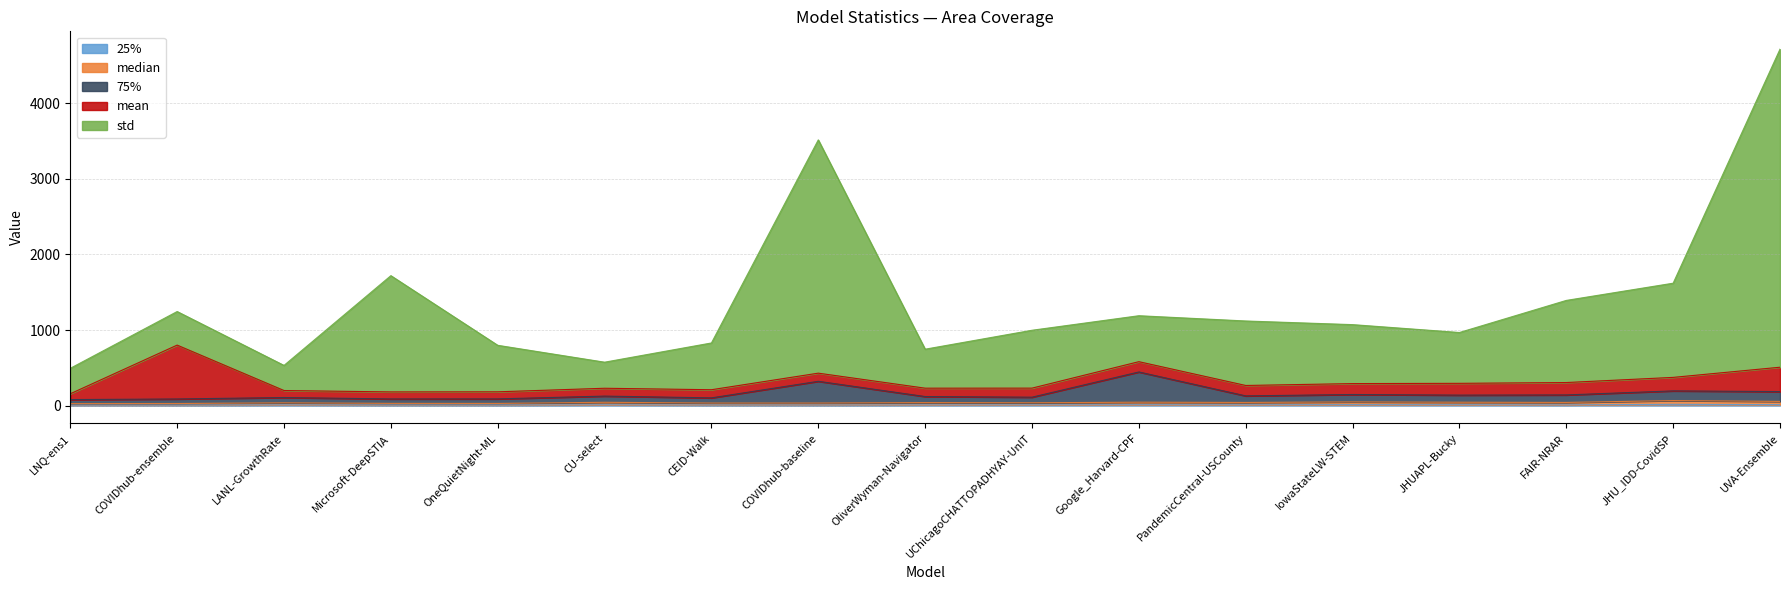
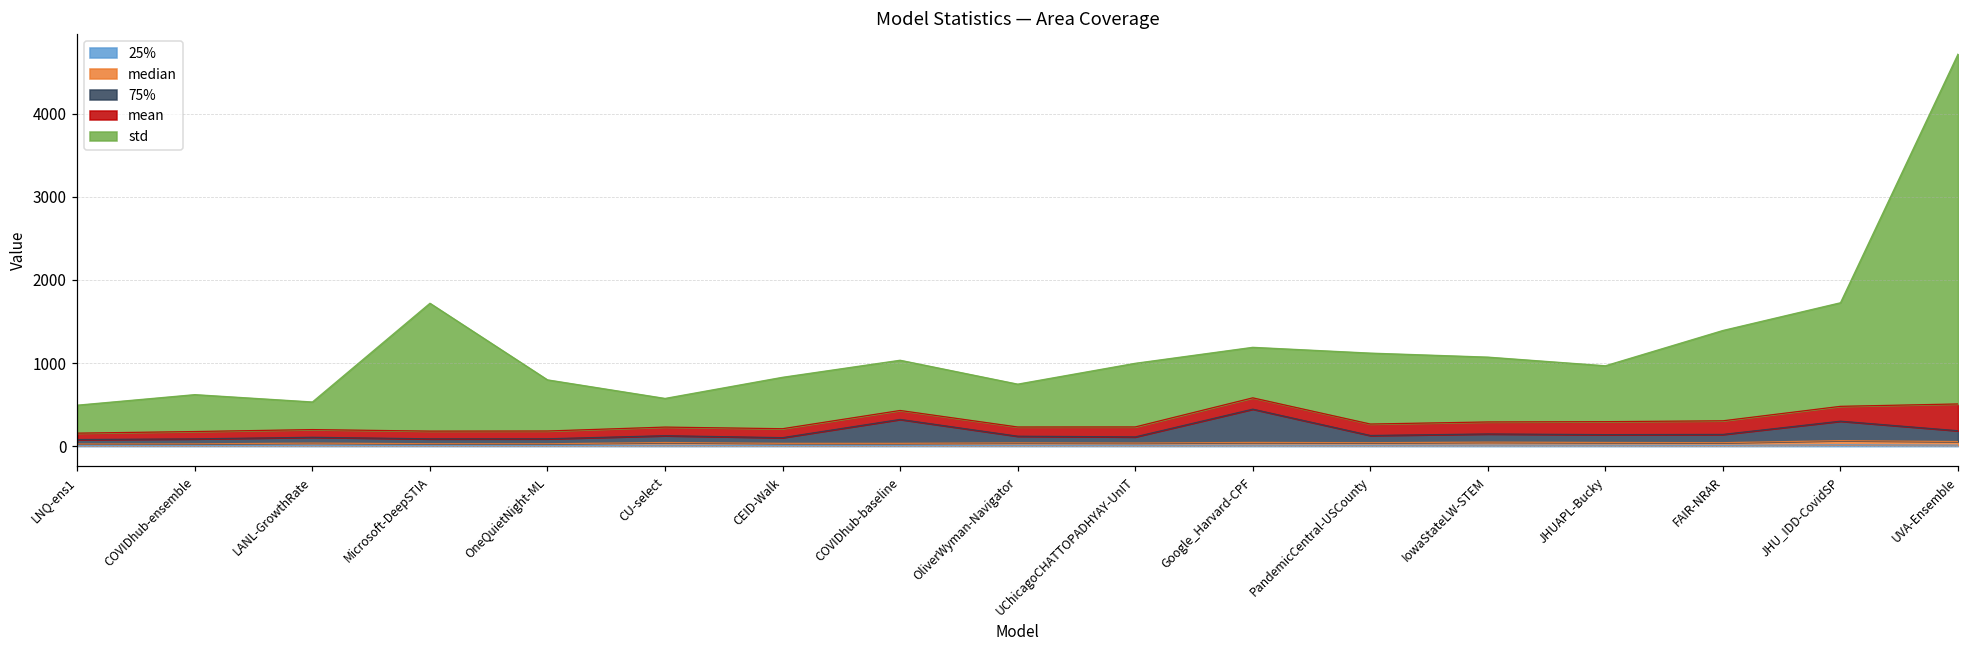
mean, COVIDhub-ensemble: 700 -> 100
std, COVIDhub-baseline: 3100 -> 600
75%, JHU_IDD-CovidSP: 100 -> 200
